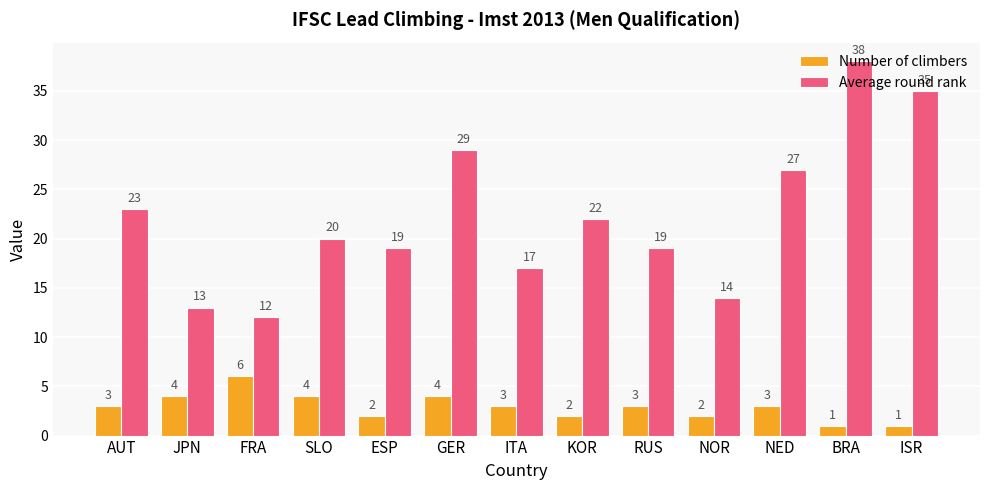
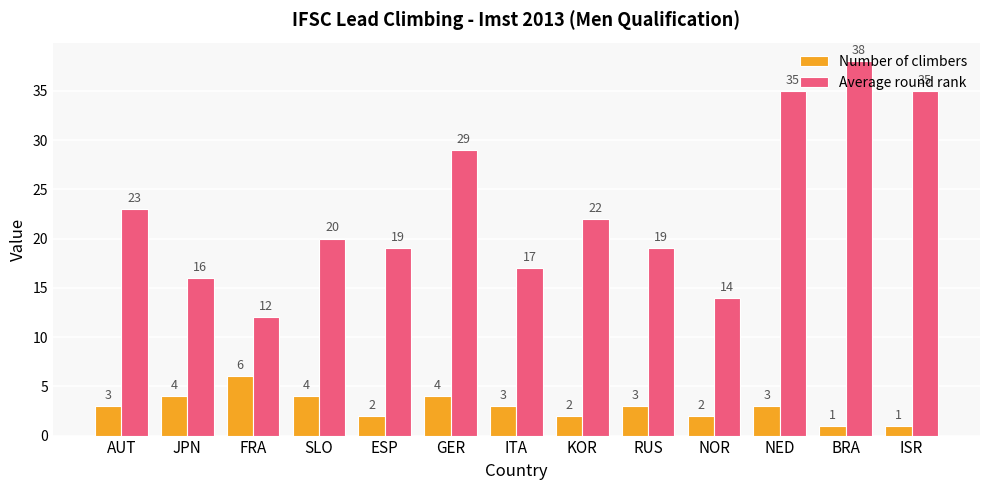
Average round rank, JPN: 13 -> 16
Average round rank, NED: 27 -> 35
